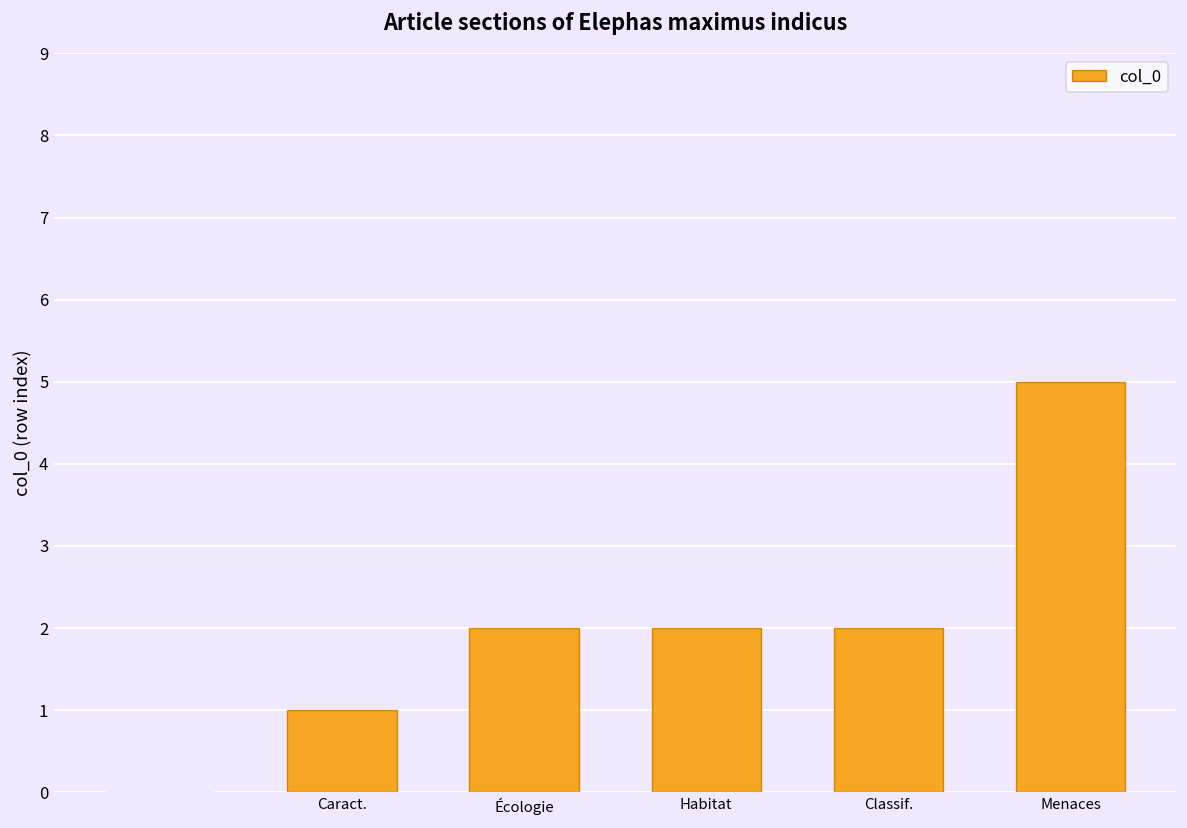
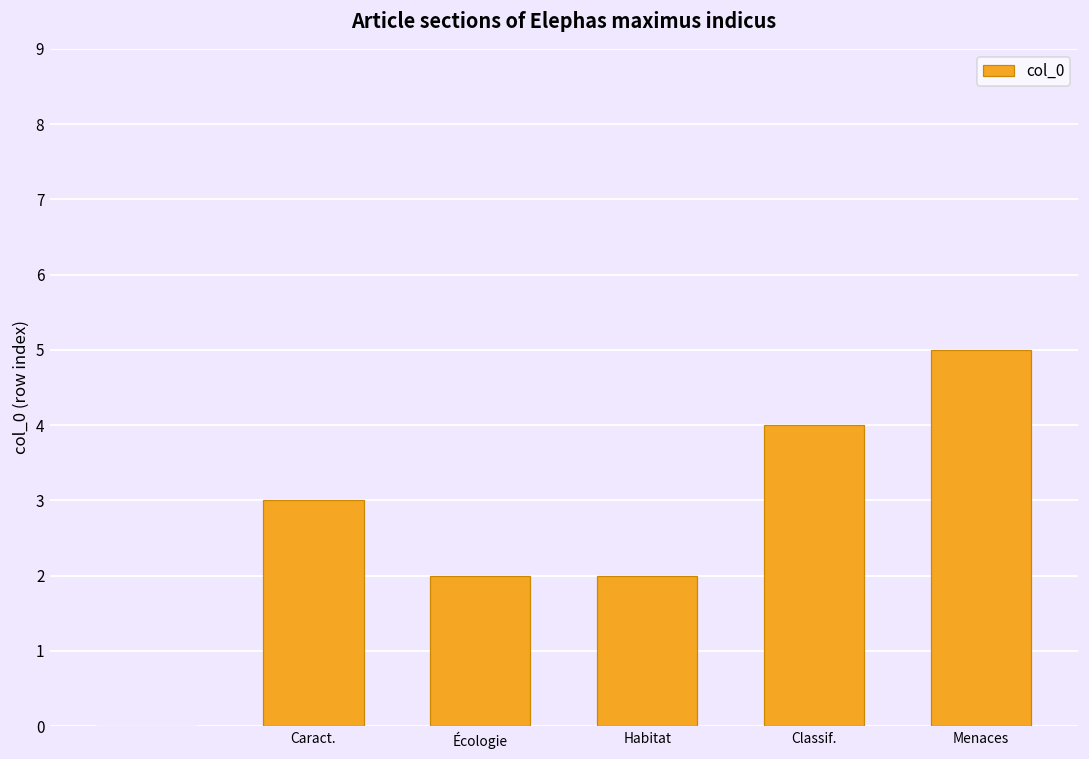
Caract.: 1 -> 3
Classif.: 2 -> 4
